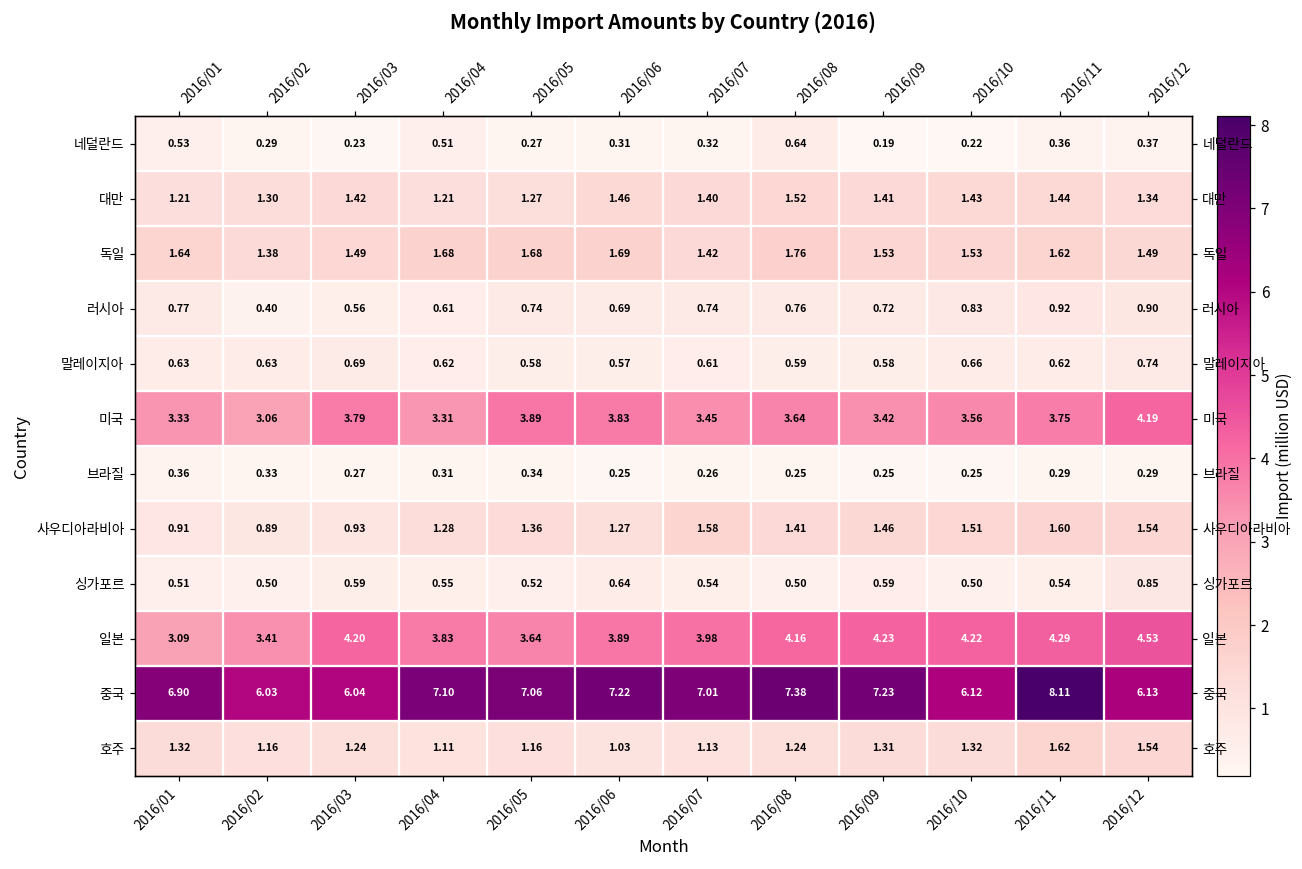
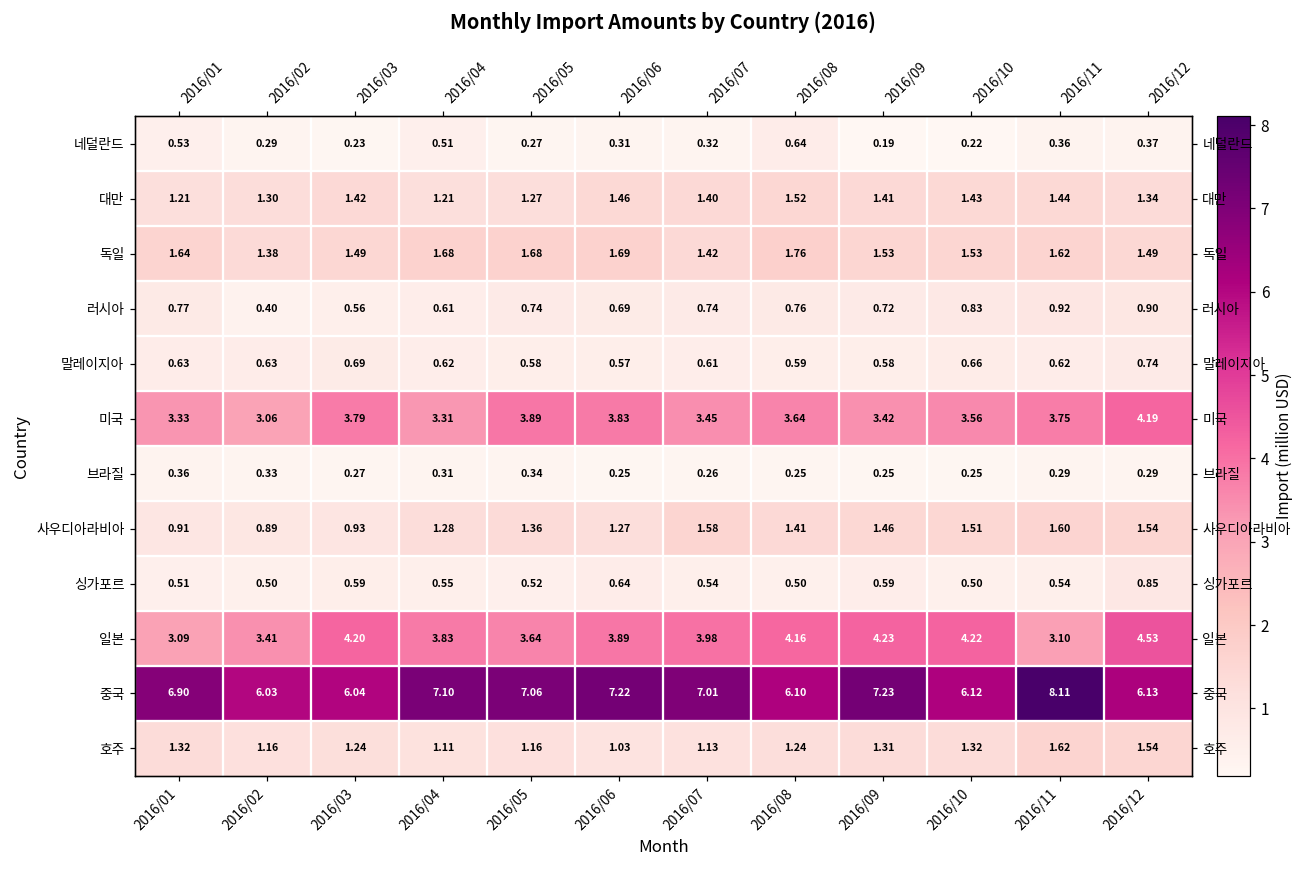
일본, 2016/11: 4.29 -> 3.10
중국, 2016/08: 7.38 -> 6.10
